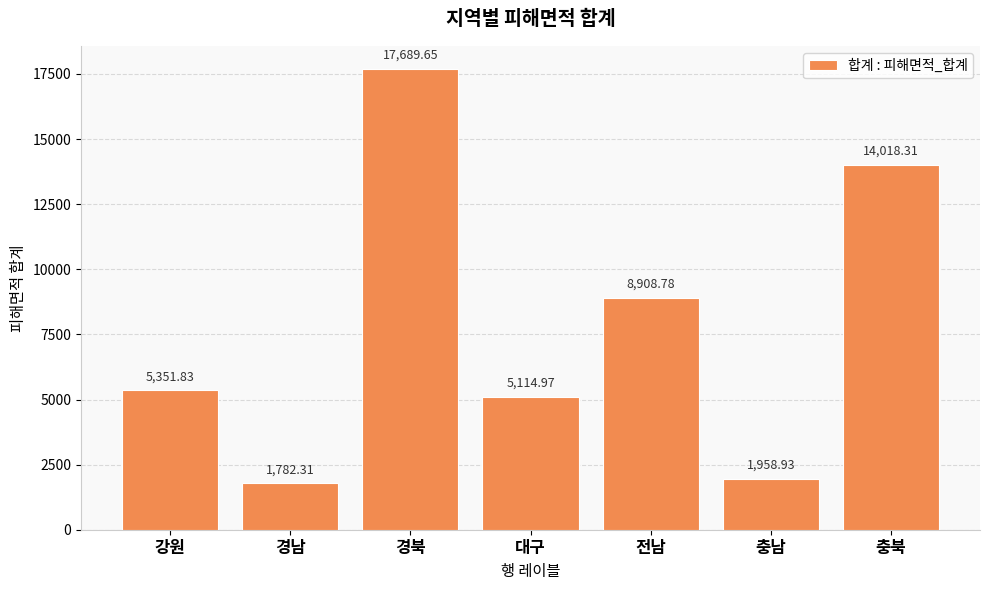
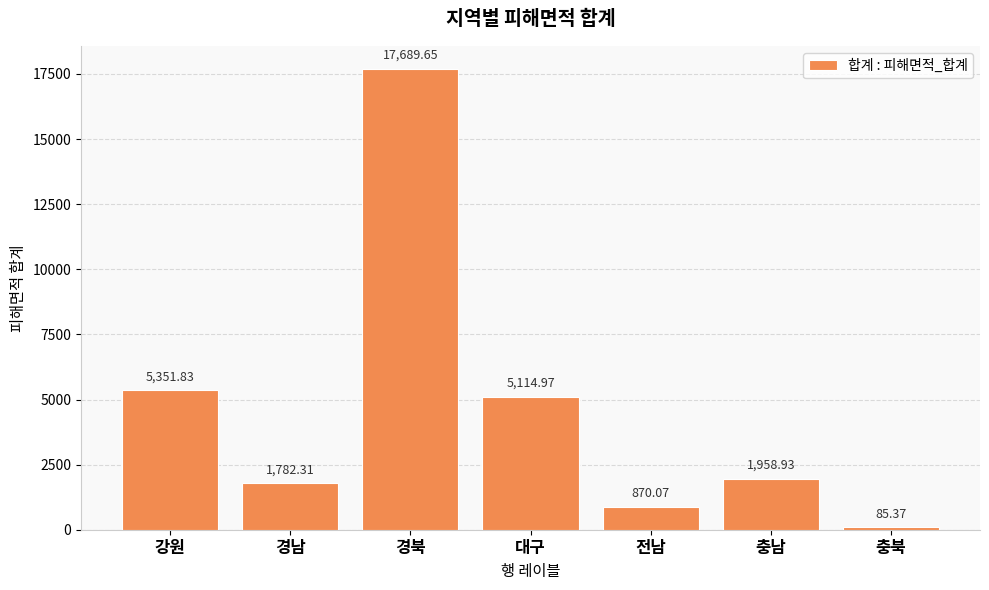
전남: 8,908.78 -> 870.07
충북: 14,018.31 -> 85.37
